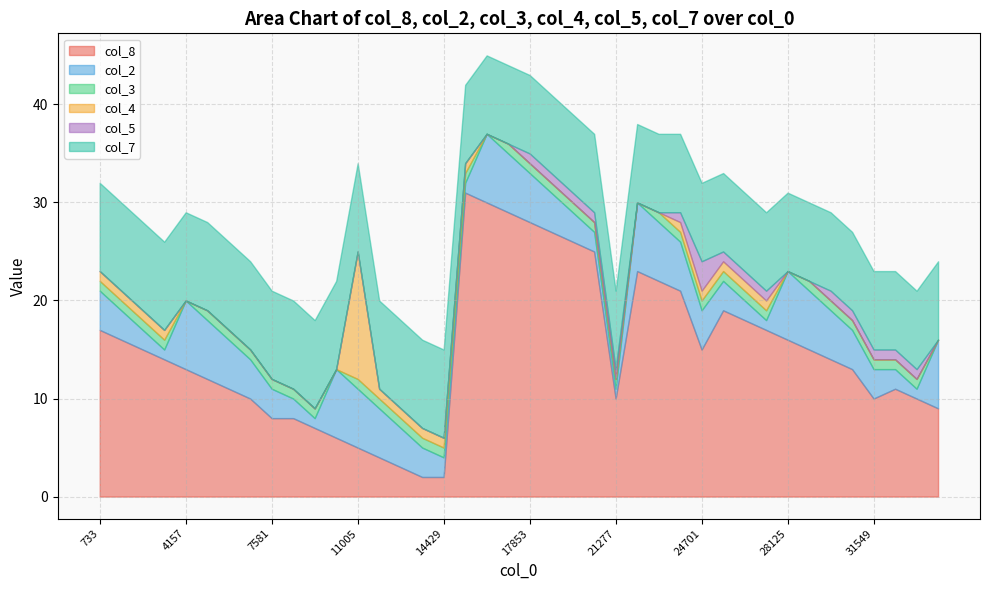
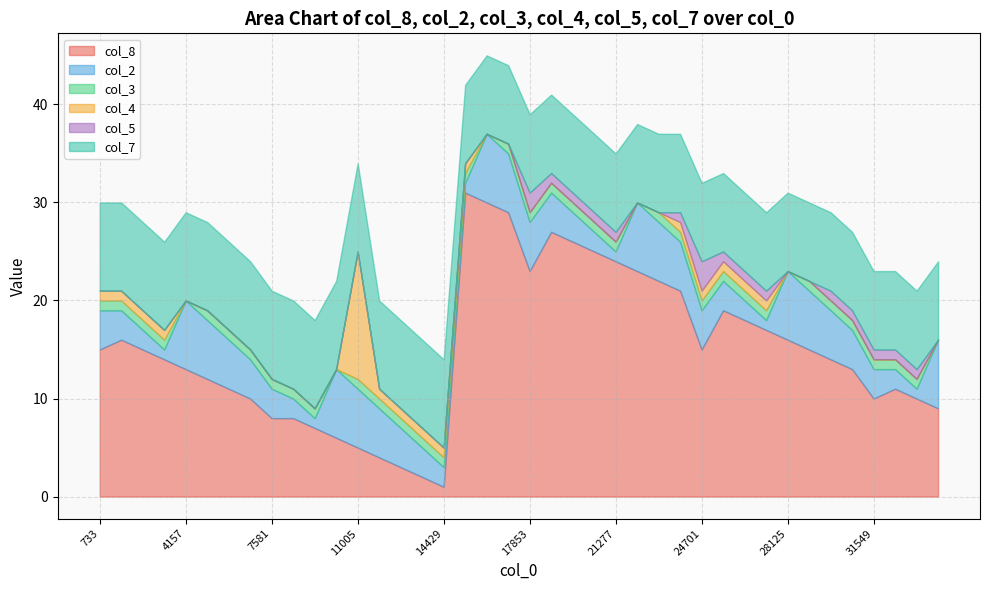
col_8, 733: 17 -> 15
col_8, 14429: 2 -> 1
col_8, 17853: 28 -> 23
col_5, 17853: 1 -> 2
col_8, 21277: 10 -> 24
